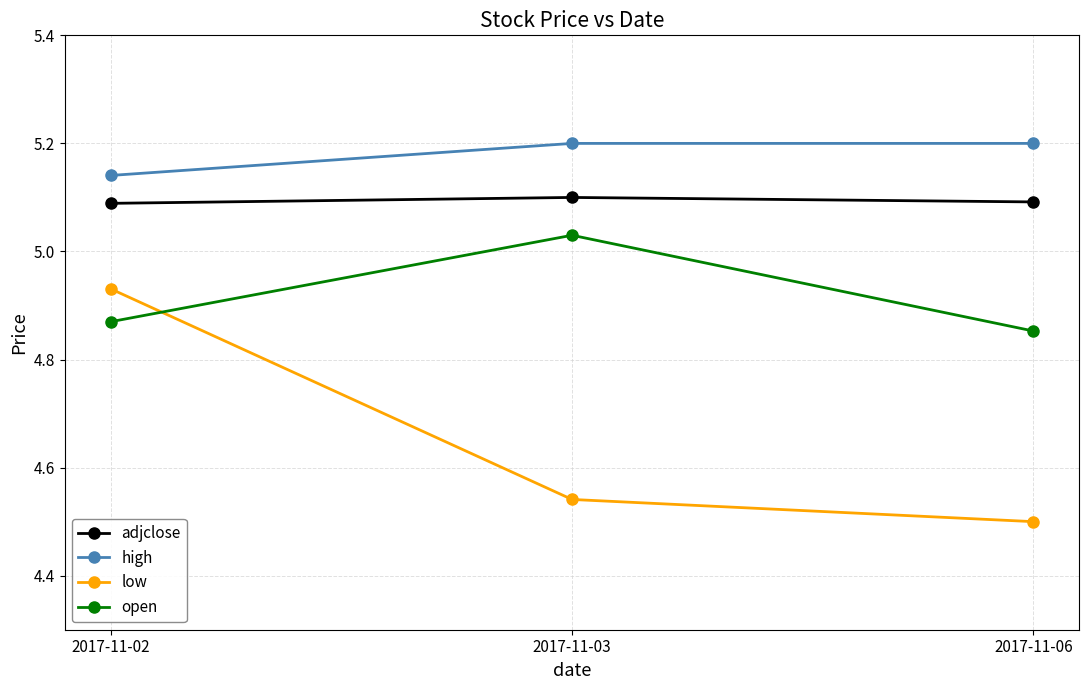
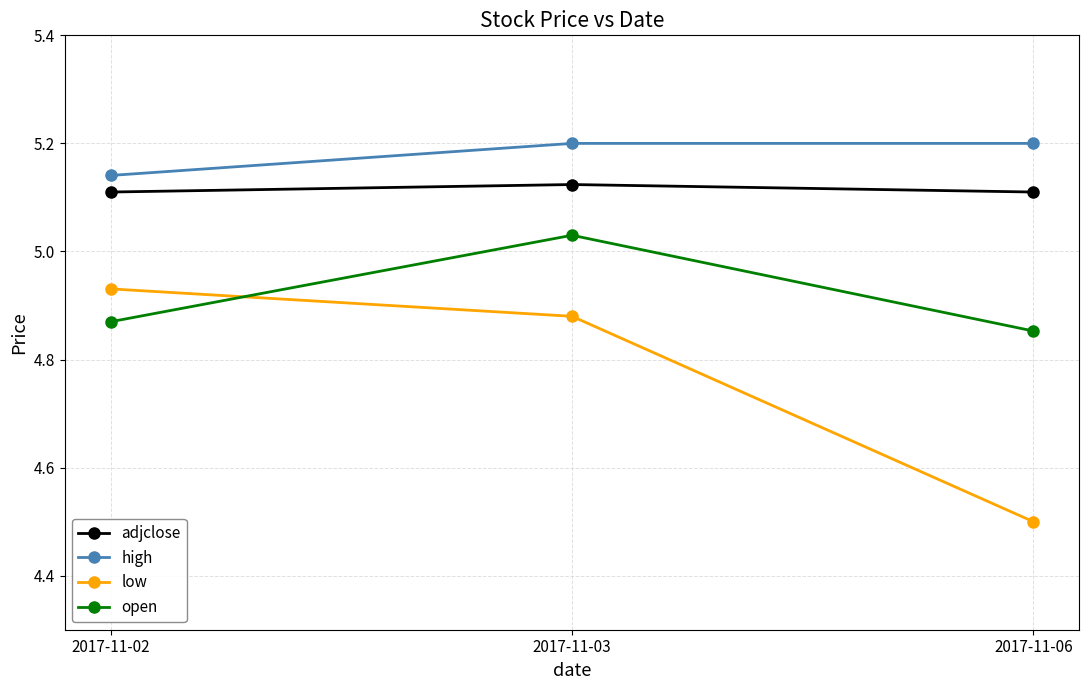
adjclose, 2017-11-02: 5.09 -> 5.11
adjclose, 2017-11-03: 5.10 -> 5.12
low, 2017-11-03: 4.54 -> 4.88
adjclose, 2017-11-06: 5.09 -> 5.11
